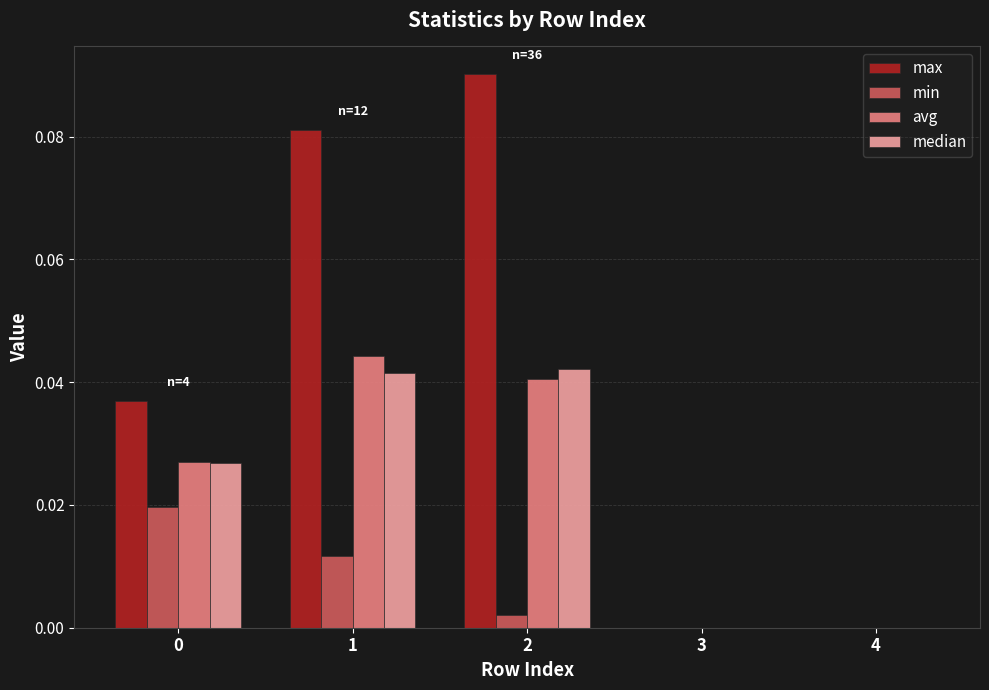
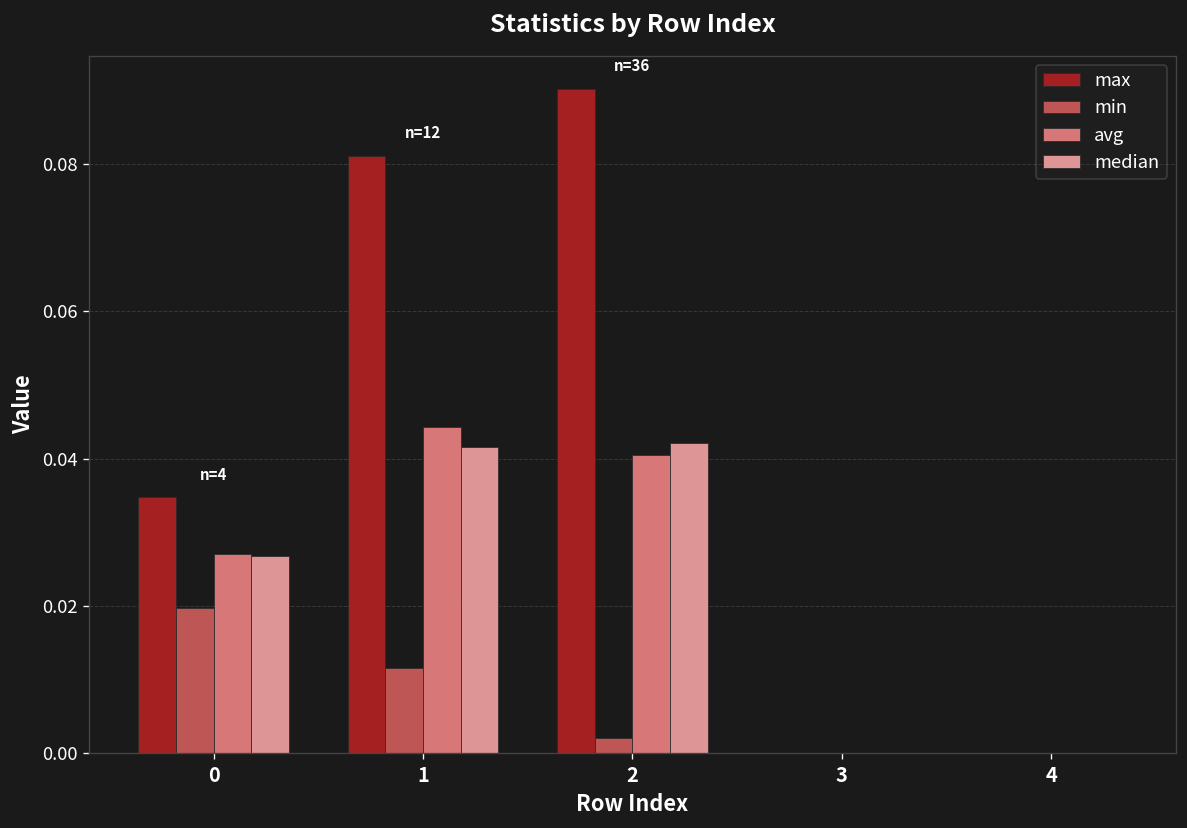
max, 0: 0.037 -> 0.035
